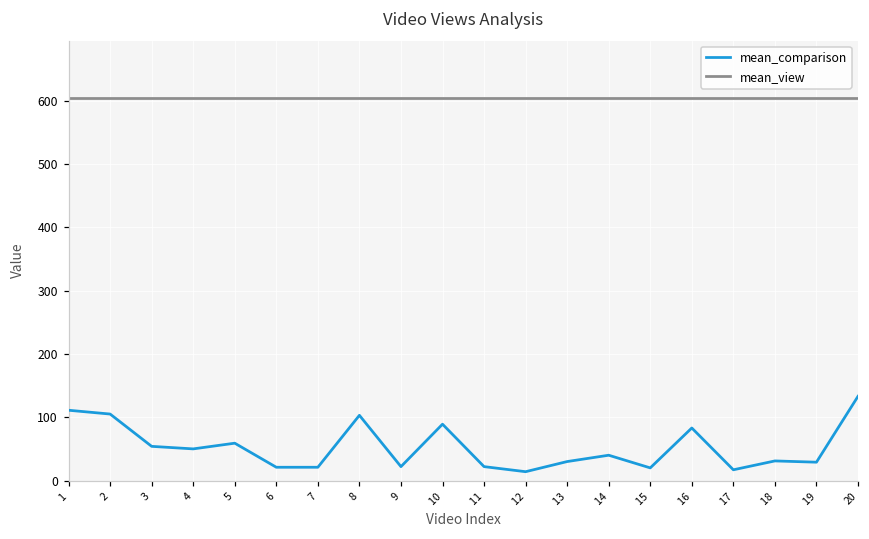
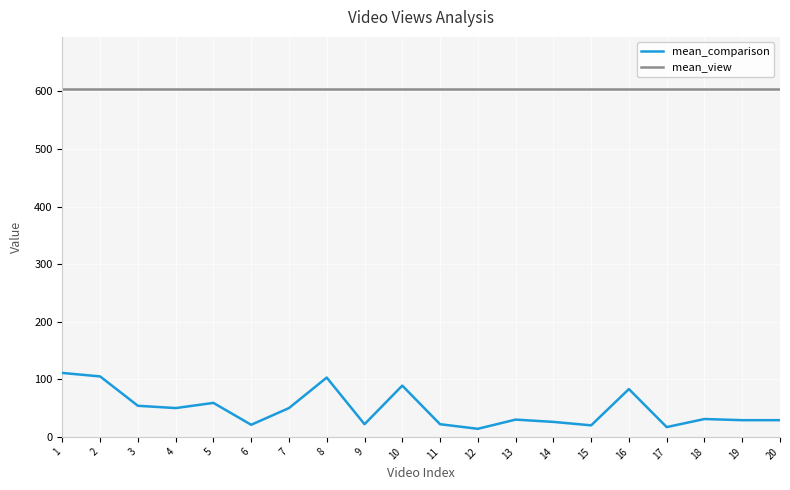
mean_comparison, 7: 20 -> 50
mean_comparison, 14: 40 -> 30
mean_comparison, 20: 130 -> 30
